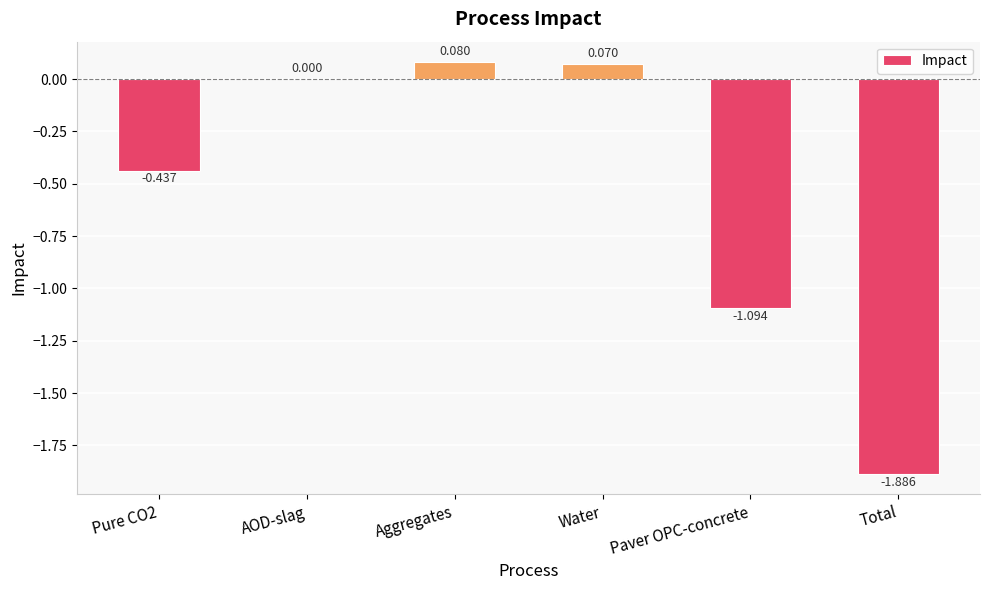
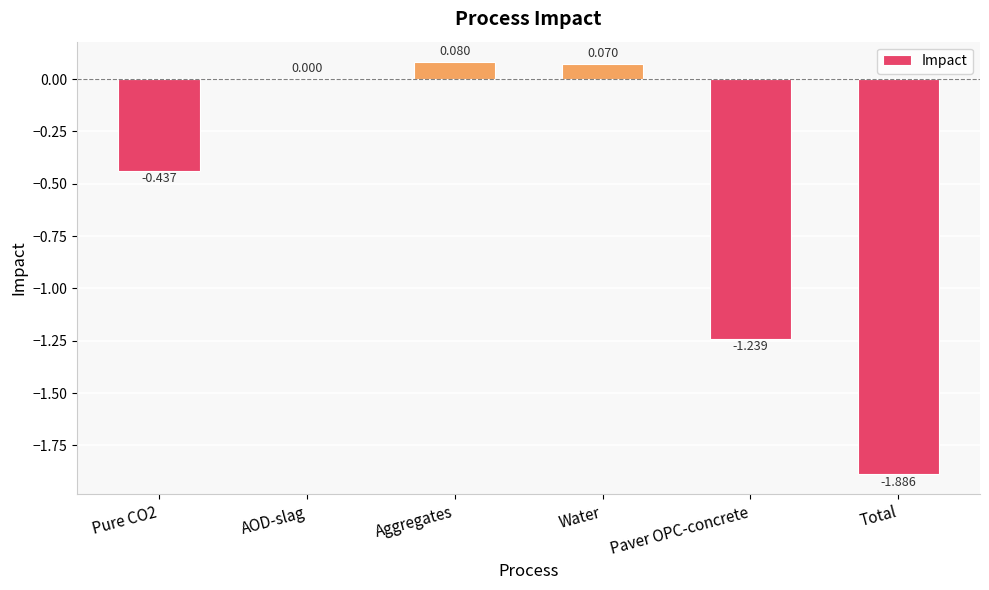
Paver OPC-concrete: -1.094 -> -1.239
